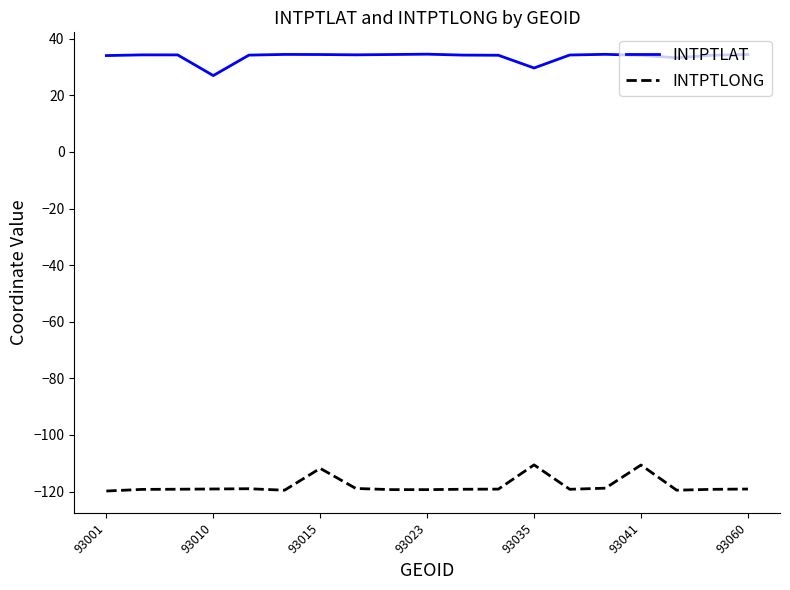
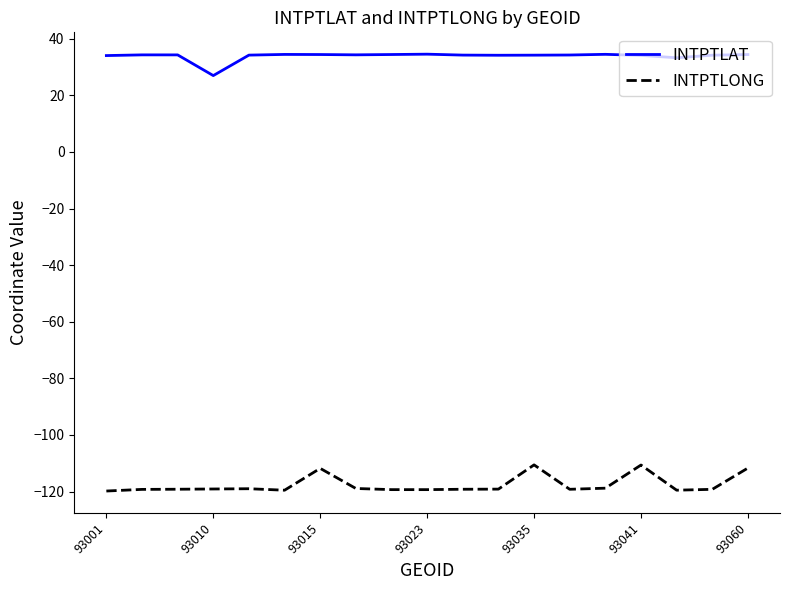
INTPTLAT, 93035: 30 -> 34
INTPTLONG, 93060: -119 -> -112
